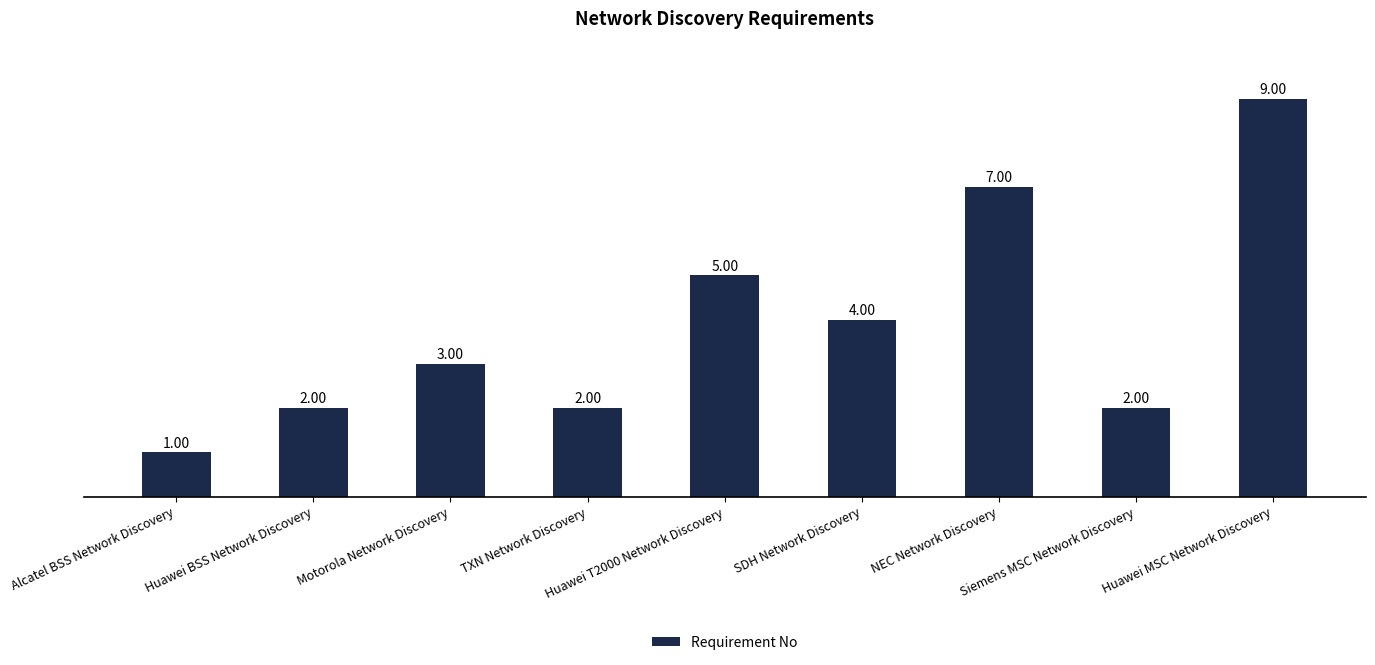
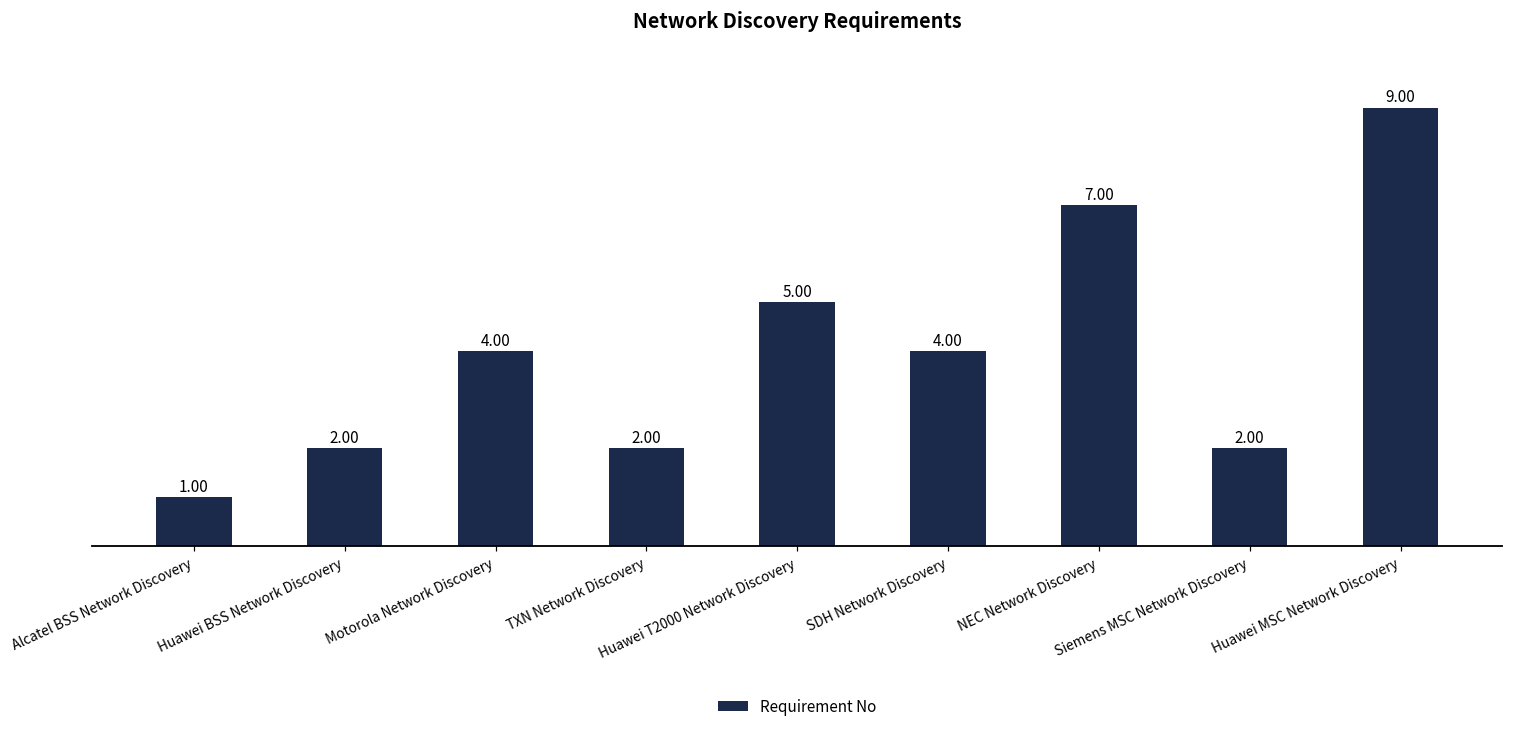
Motorola Network Discovery: 3.00 -> 4.00
